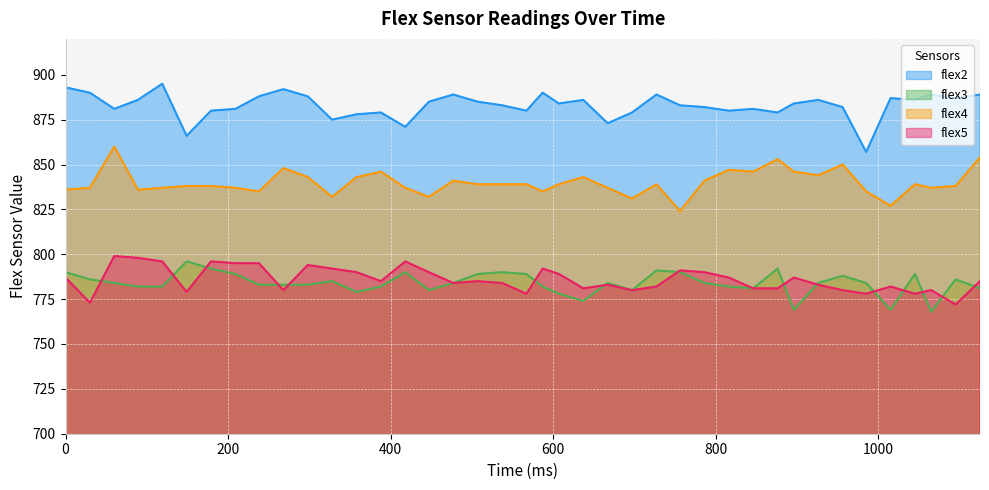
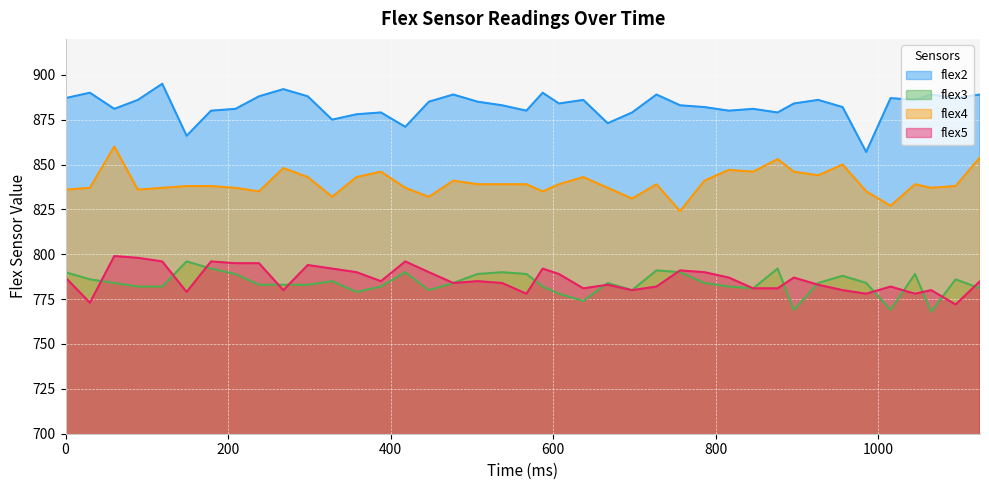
flex2, 0: 893 -> 887
